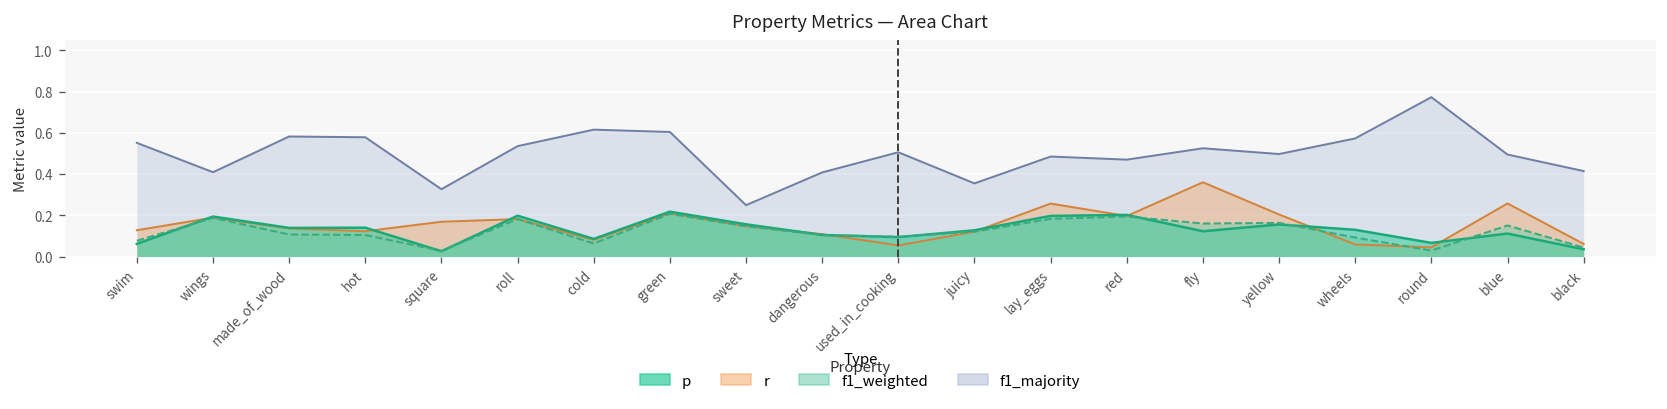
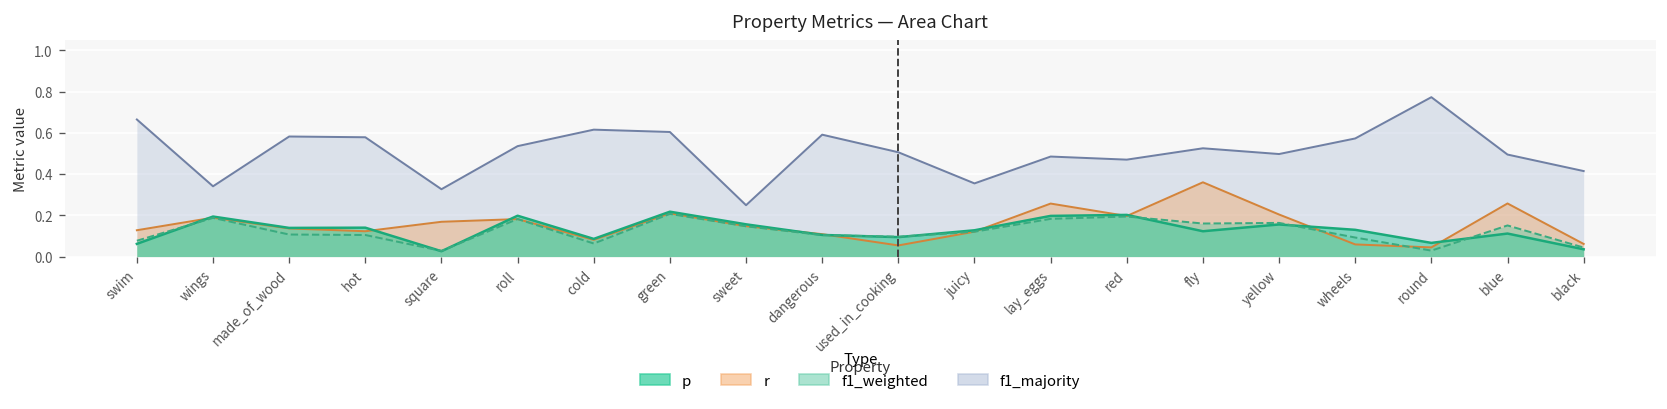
f1_majority, swim: 0.55 -> 0.67
f1_majority, wings: 0.41 -> 0.34
f1_majority, dangerous: 0.41 -> 0.59
